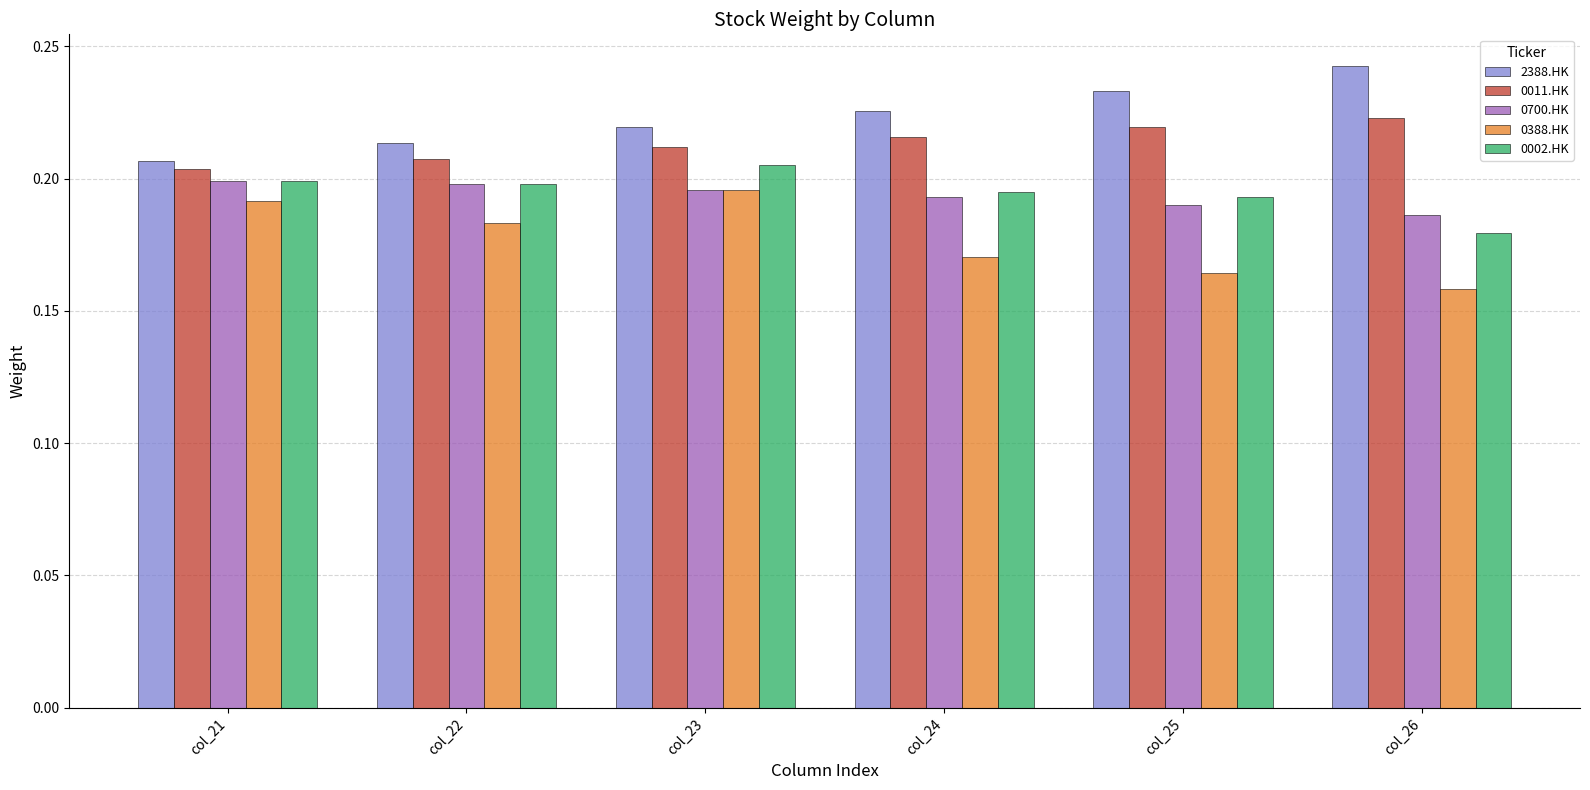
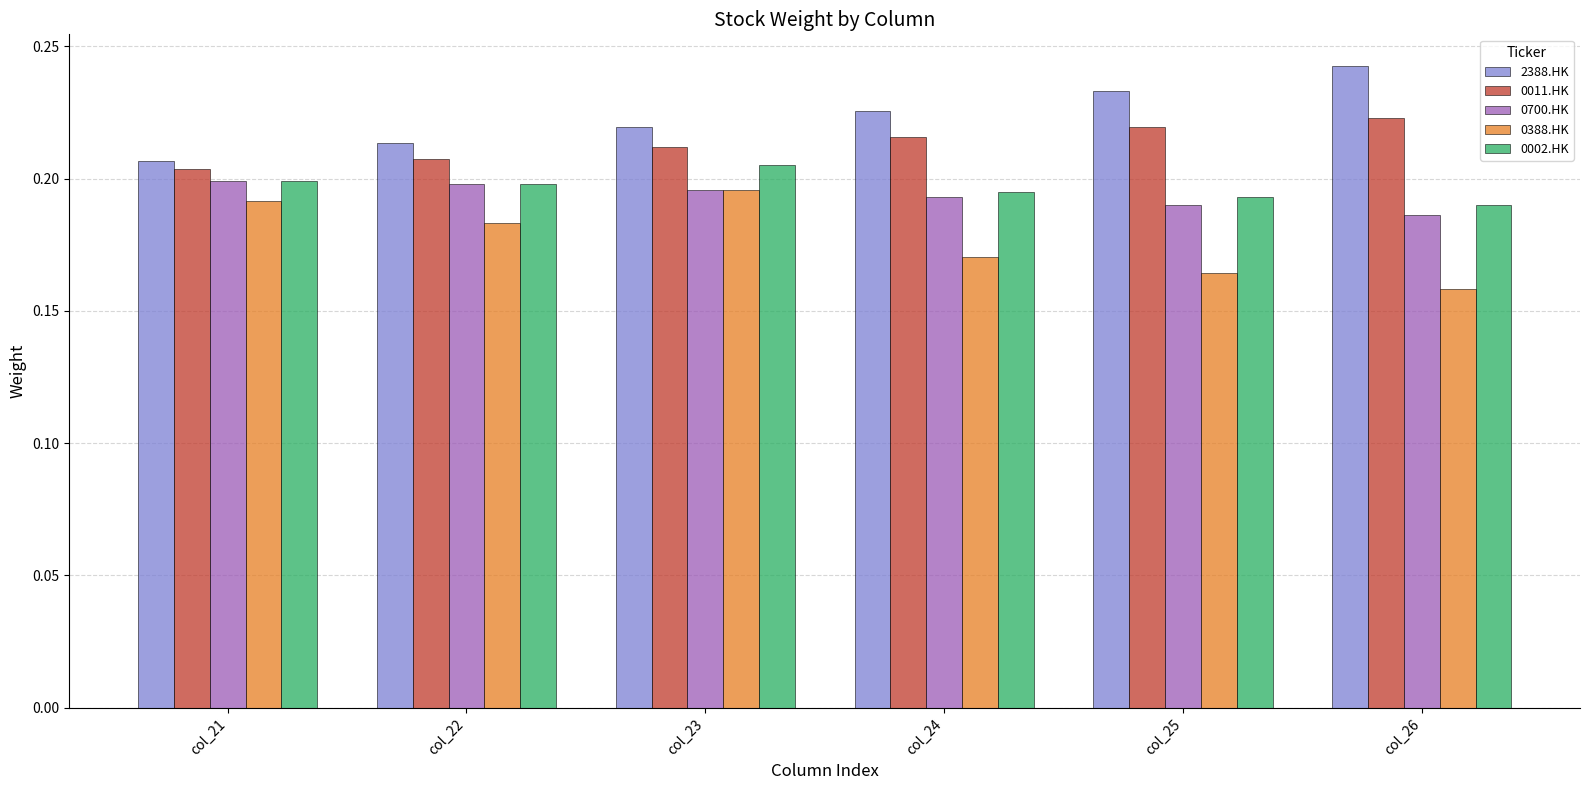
0002.HK, col_26: 0.179 -> 0.190
